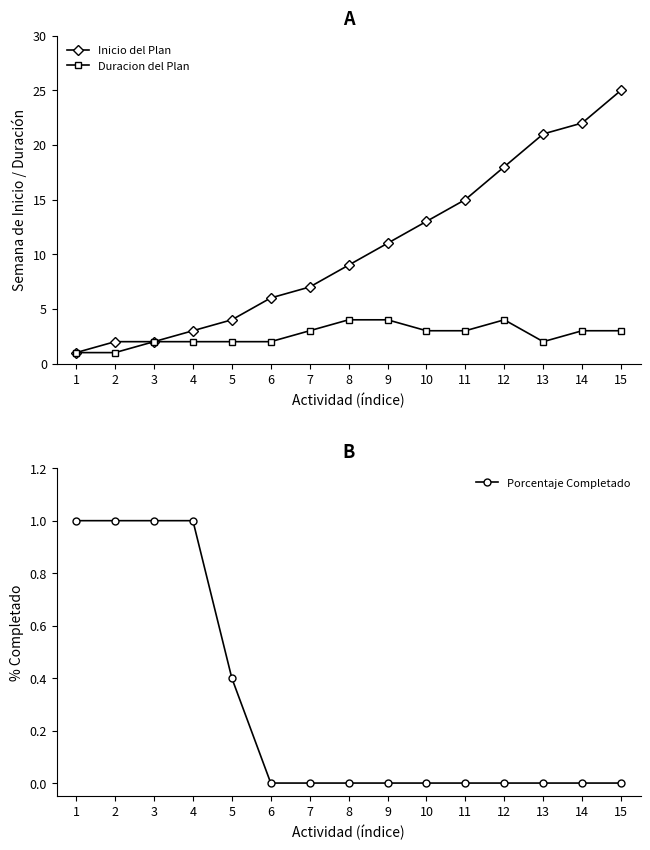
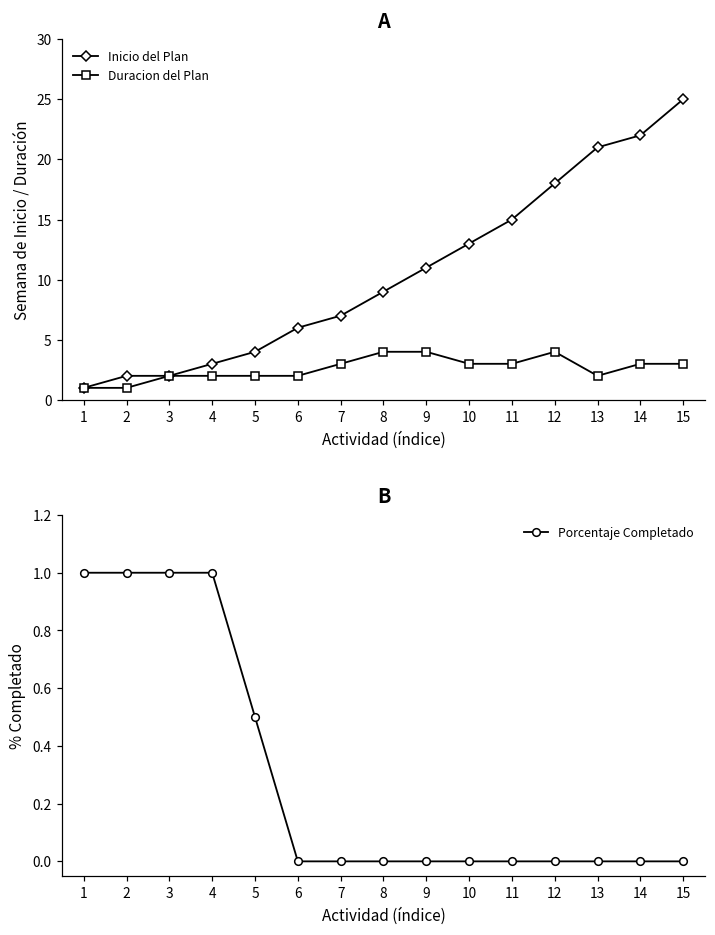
B, 5: 0.4 -> 0.5
